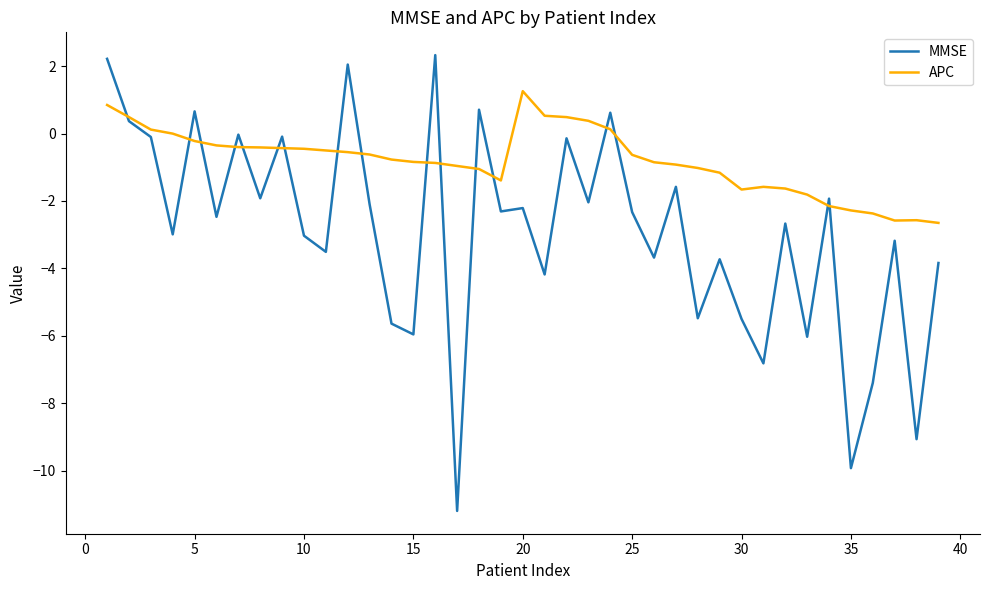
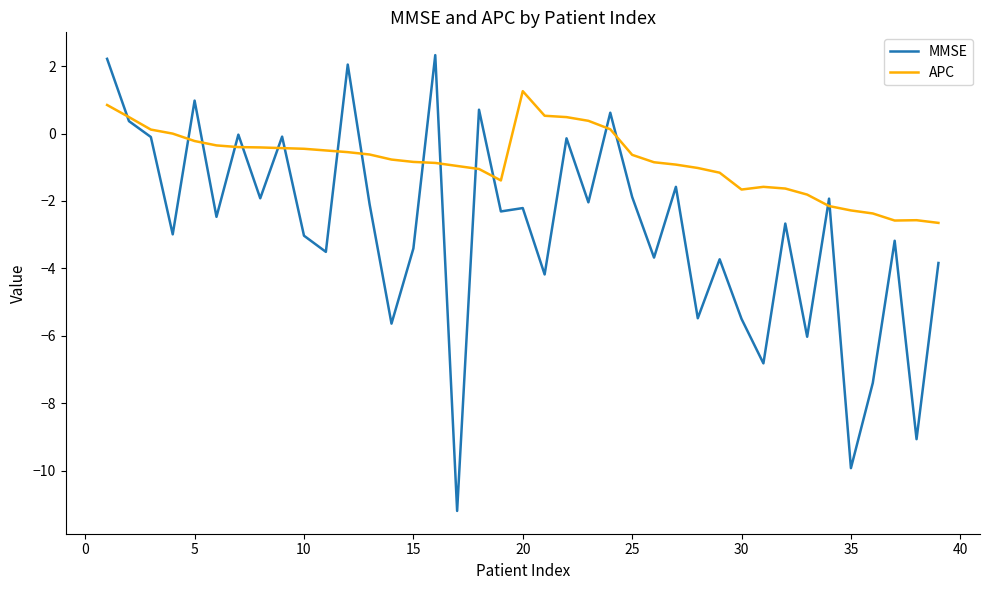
MMSE, 5: 0.7 -> 1.0
MMSE, 15: -6.0 -> -3.4
MMSE, 25: -2.3 -> -1.9
